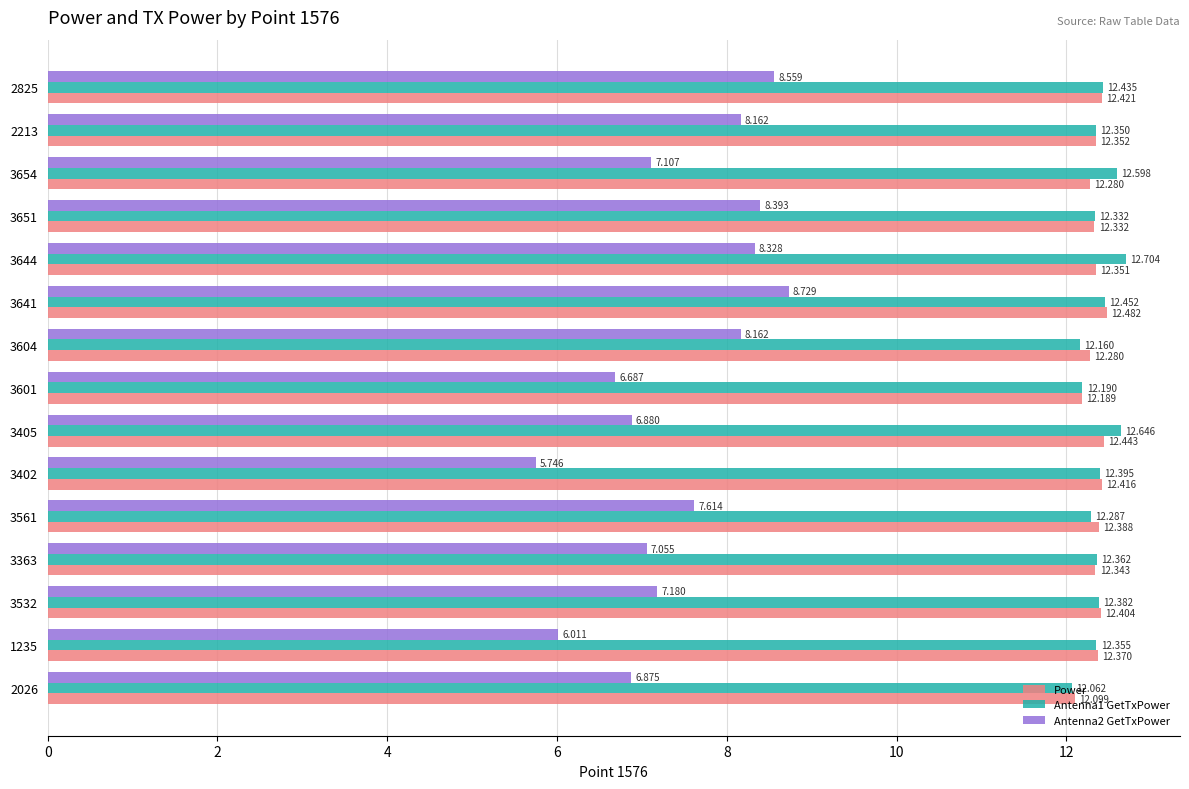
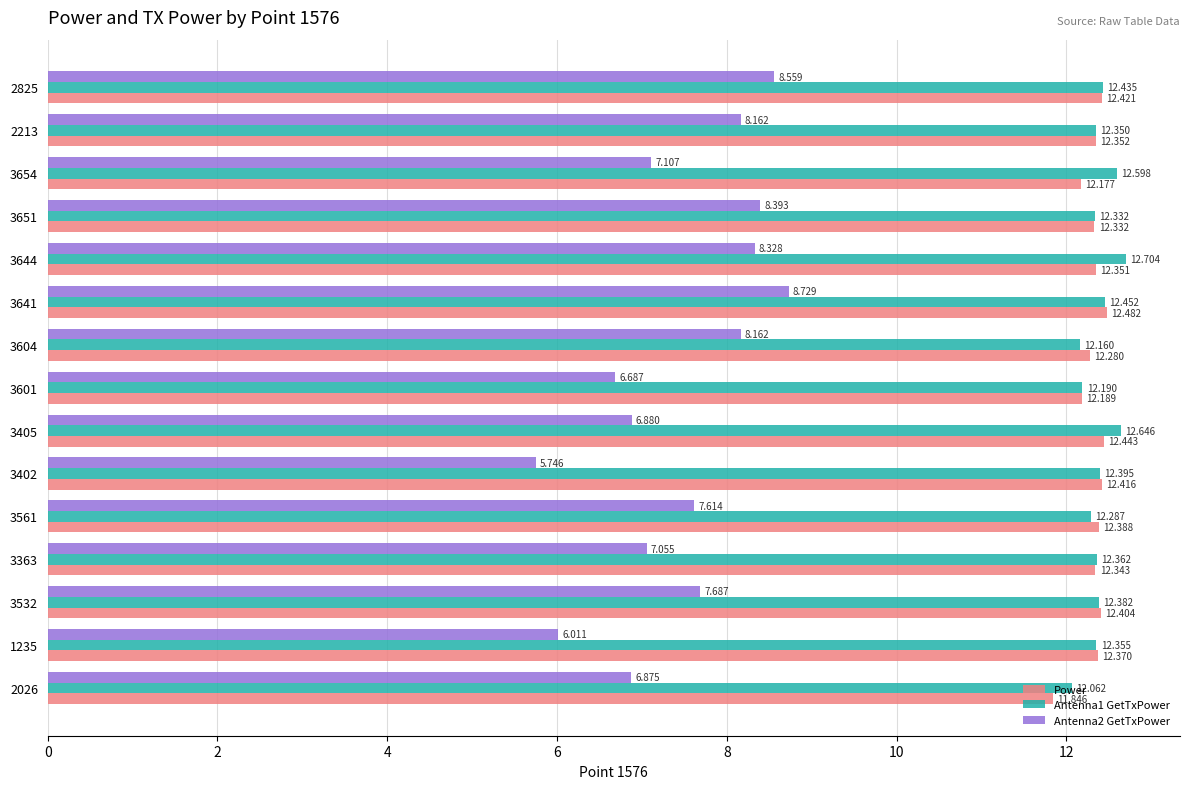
Power, 3654: 12.280 -> 12.177
Antenna2 GetTxPower, 3532: 7.180 -> 7.687
Power, 2026: 12.099 -> 11.846
